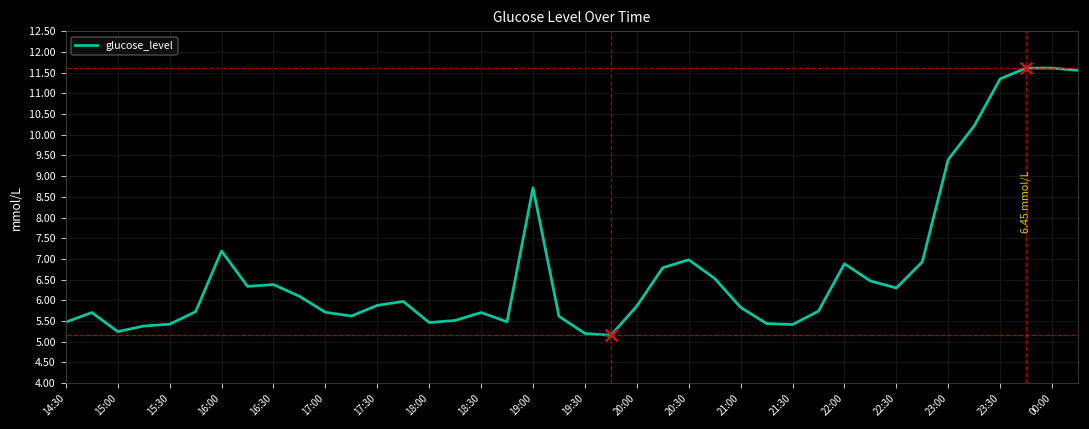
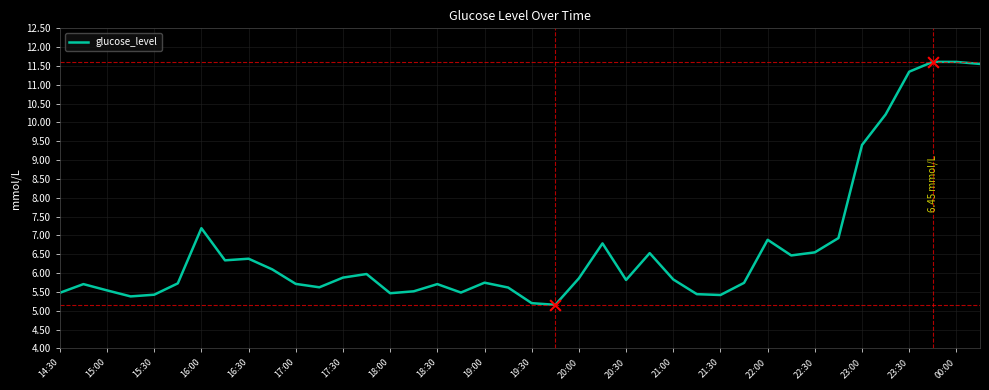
glucose_level, 15:00: 5.2 -> 5.5
glucose_level, 19:00: 8.7 -> 5.7
glucose_level, 20:30: 7.0 -> 5.8
glucose_level, 22:30: 6.3 -> 6.5
